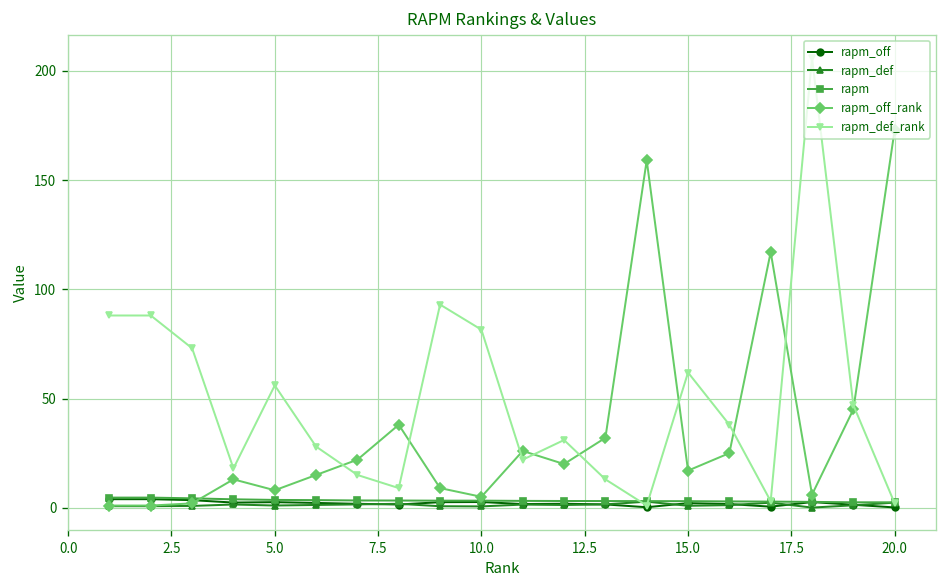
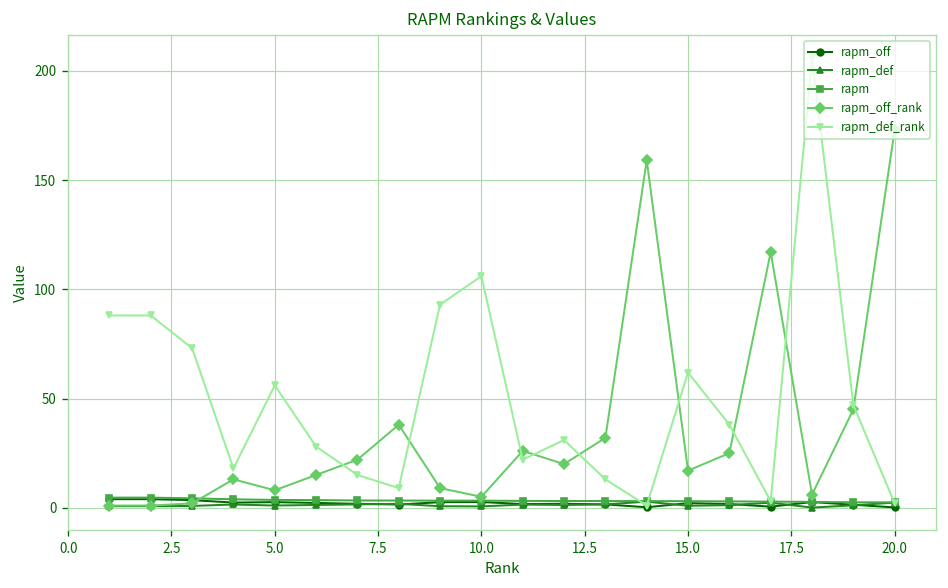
rapm_def_rank, 10.0: 82 -> 106
